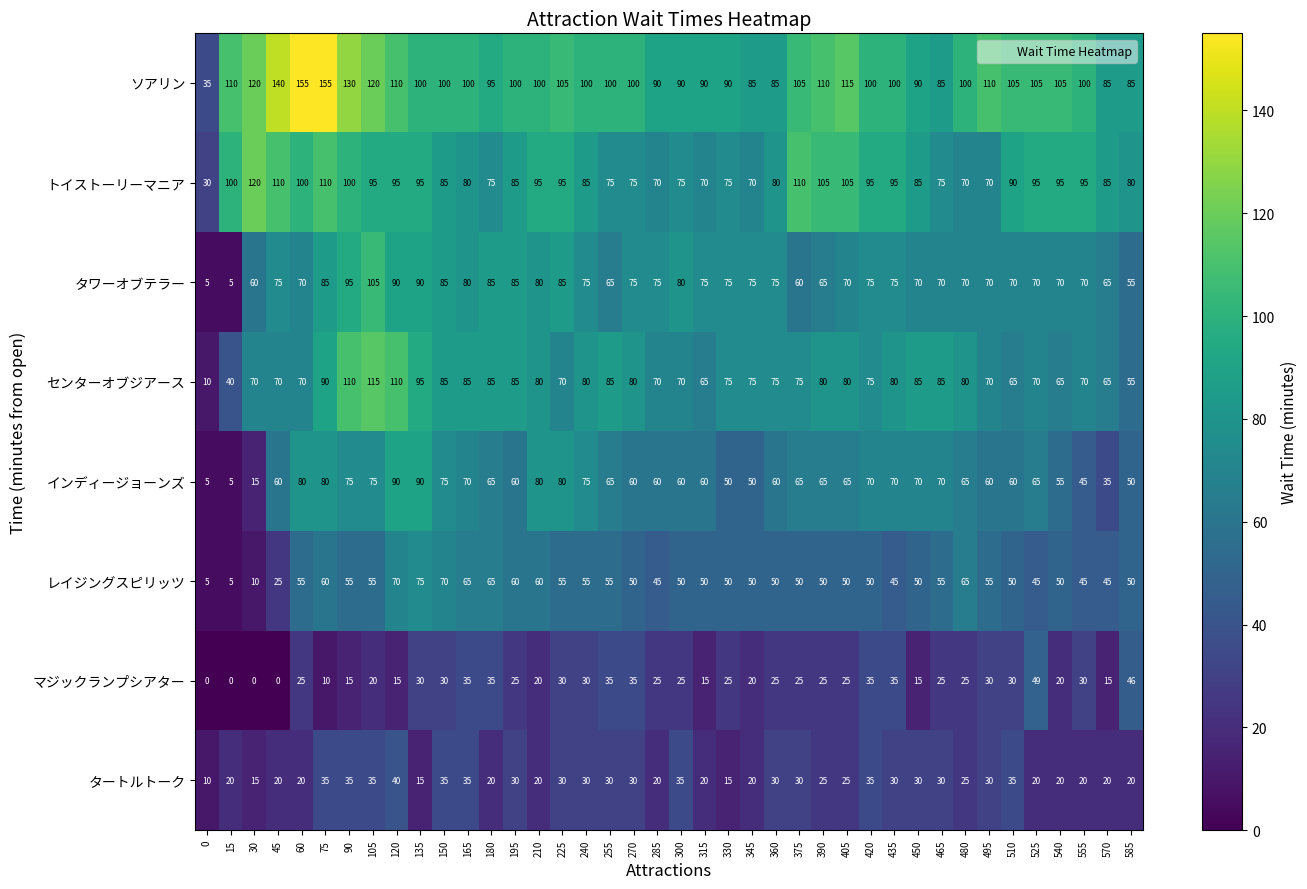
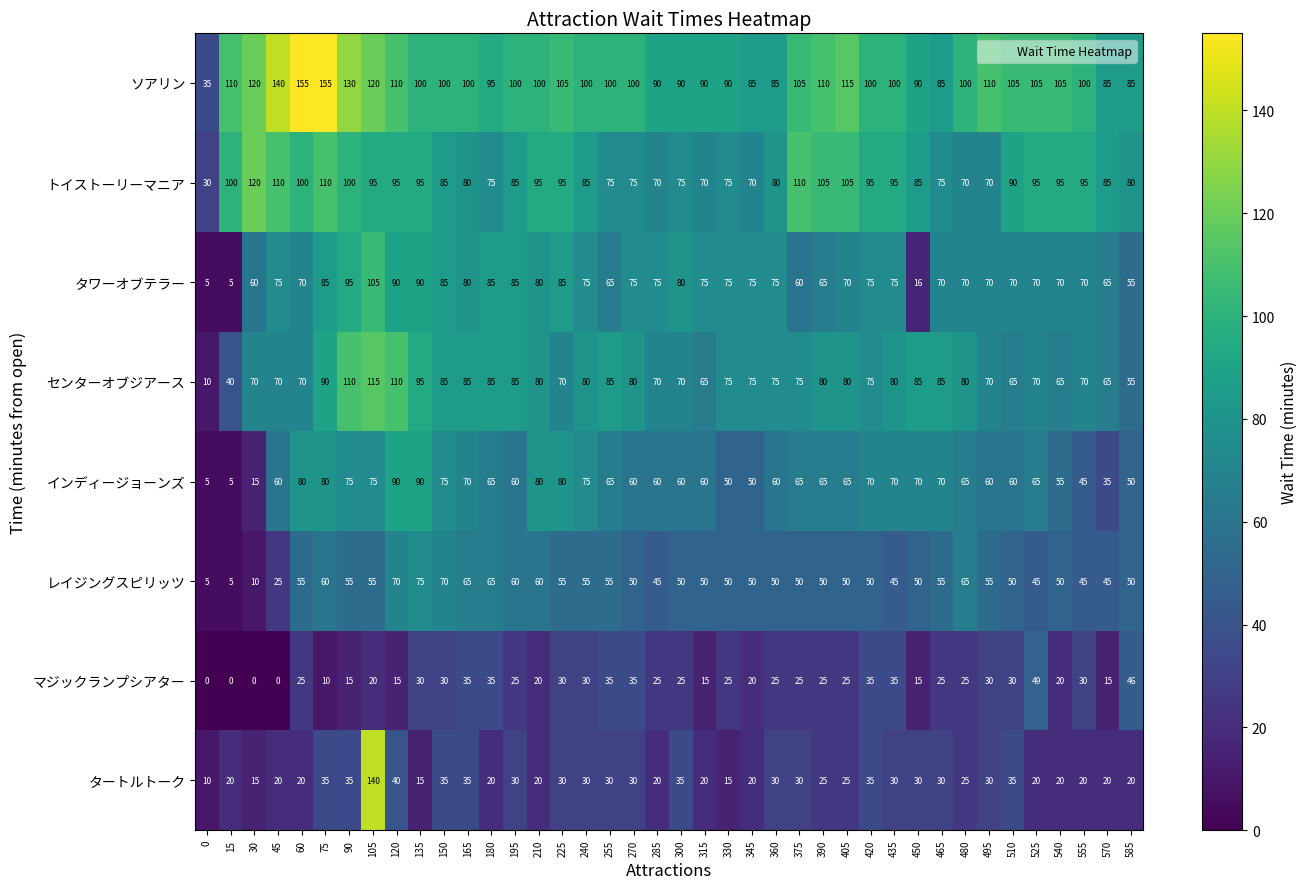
タワーオブテラー, 450: 70 -> 16
タートルトーク, 105: 35 -> 140
